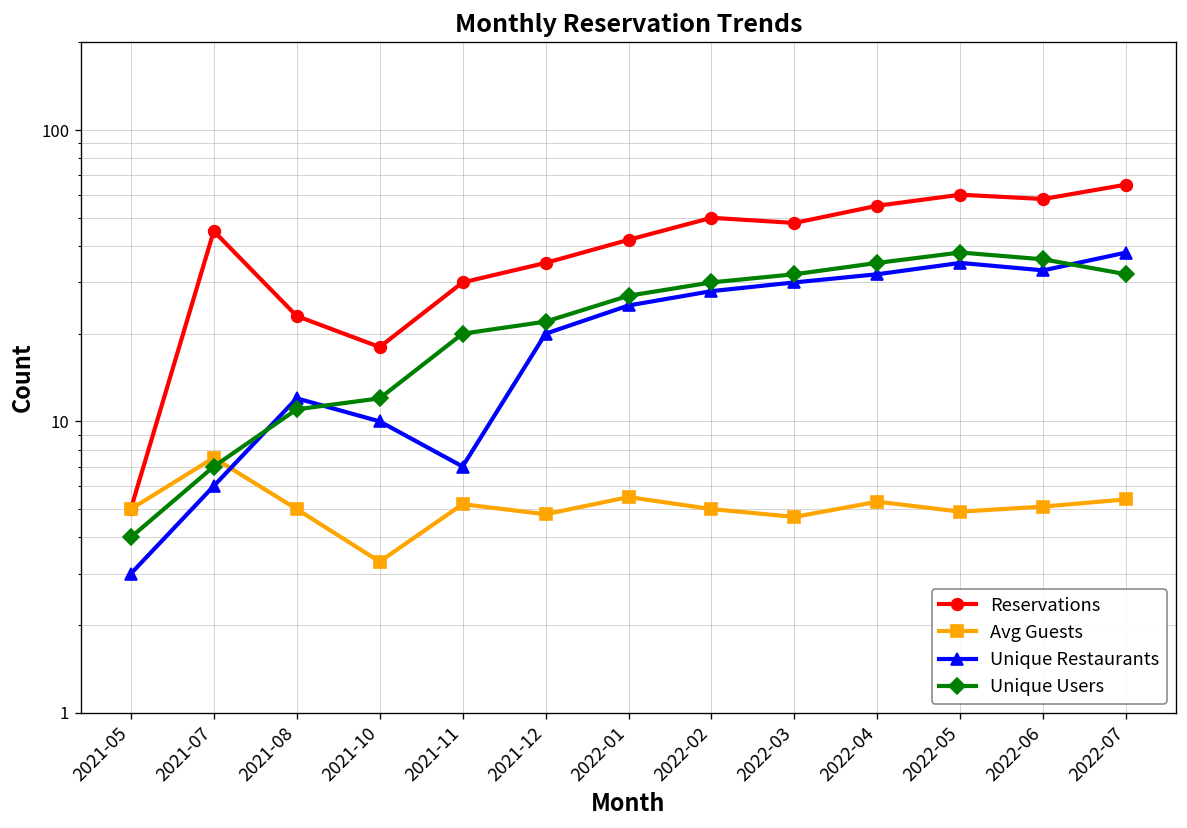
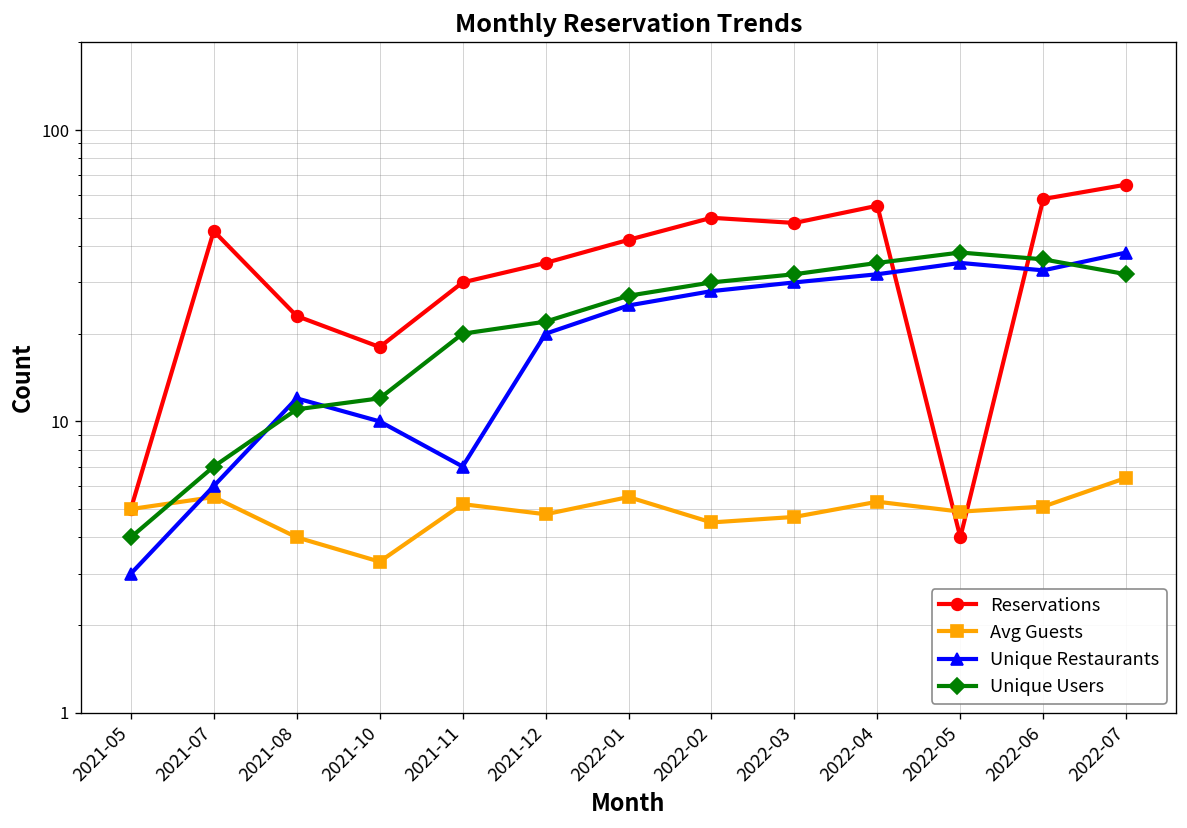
Avg Guests, 2021-07: 7.5 -> 5.5
Avg Guests, 2021-08: 5 -> 4
Avg Guests, 2022-02: 5.0 -> 4.5
Reservations, 2022-05: 60 -> 4
Avg Guests, 2022-07: 5.4 -> 6.4
